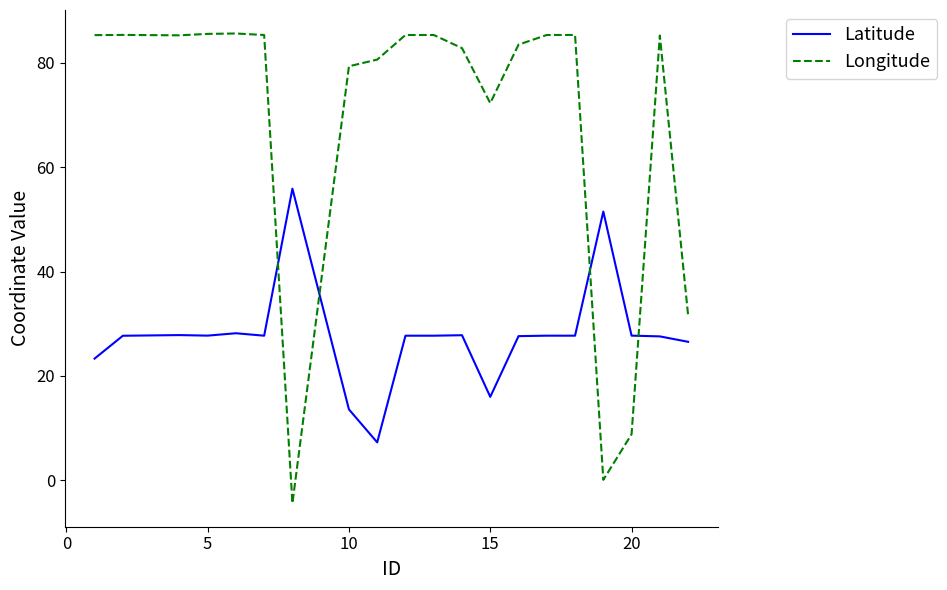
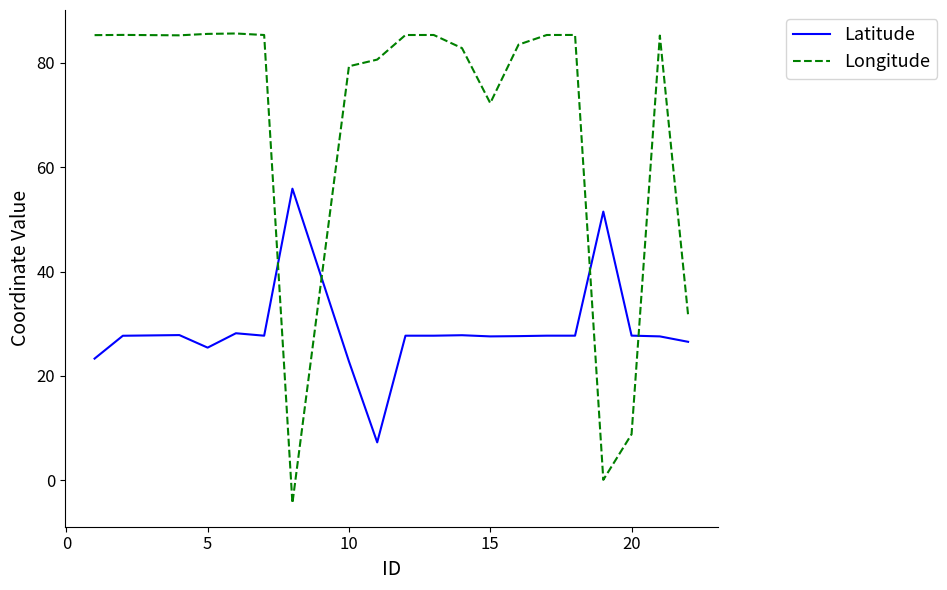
Latitude, 5: 28 -> 25
Latitude, 10: 14 -> 23
Latitude, 15: 16 -> 28
